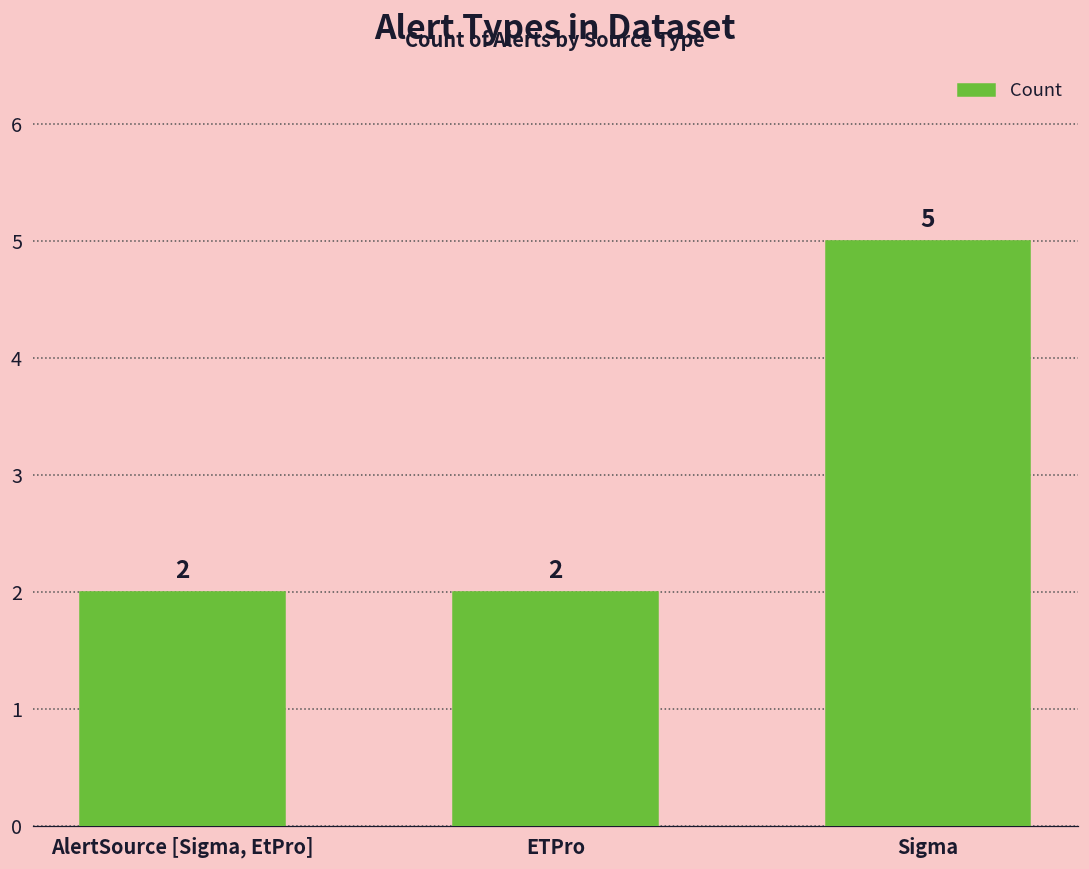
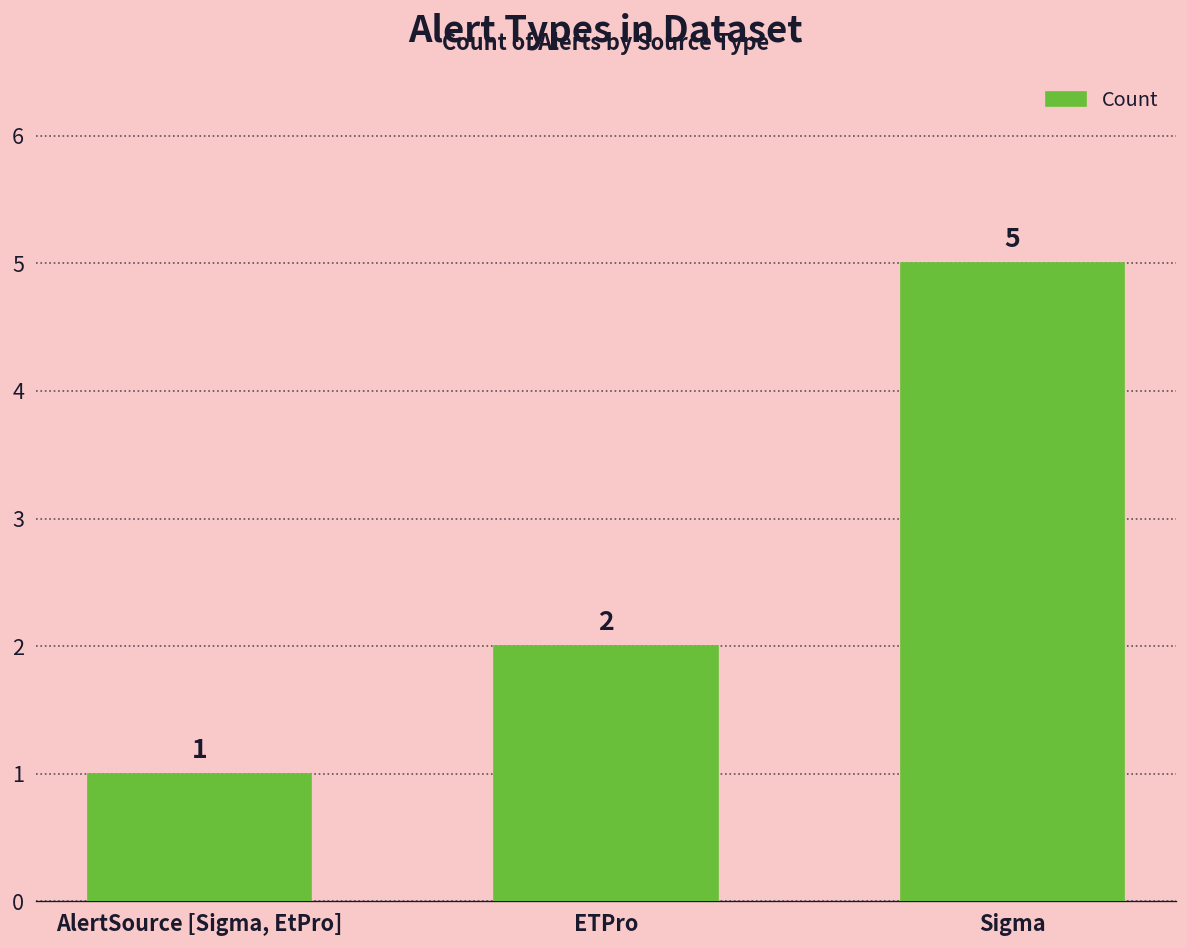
AlertSource [Sigma, EtPro]: 2 -> 1
